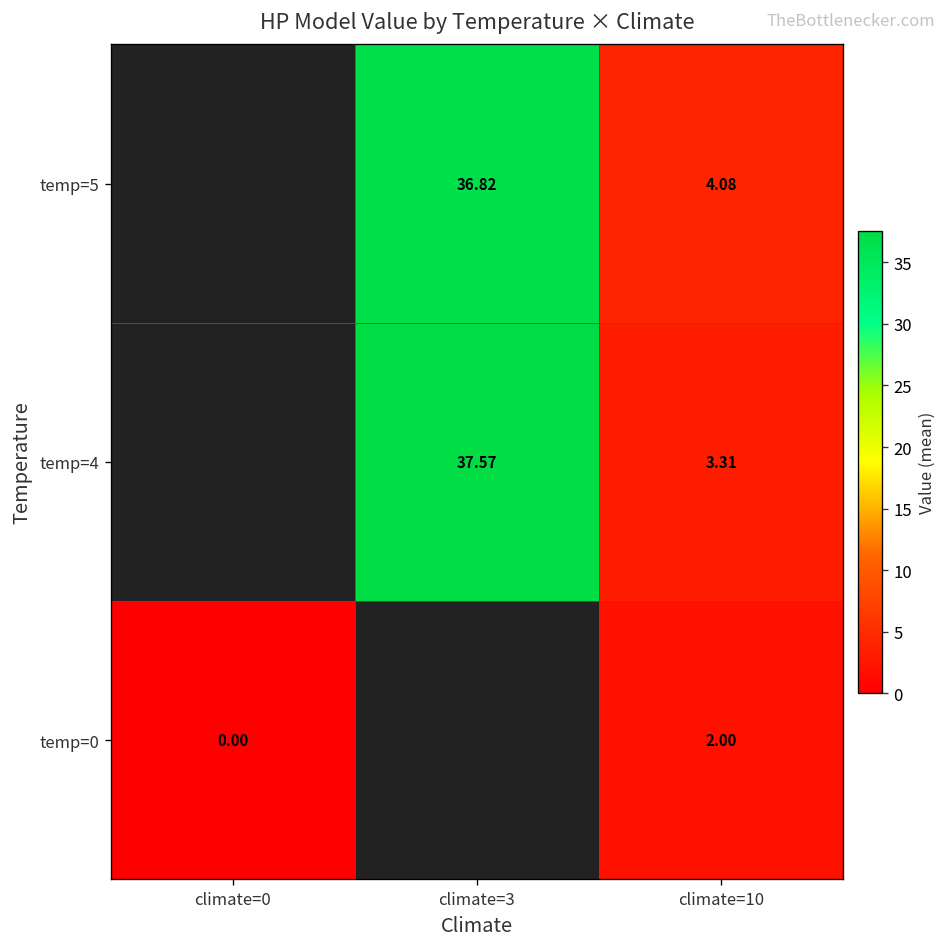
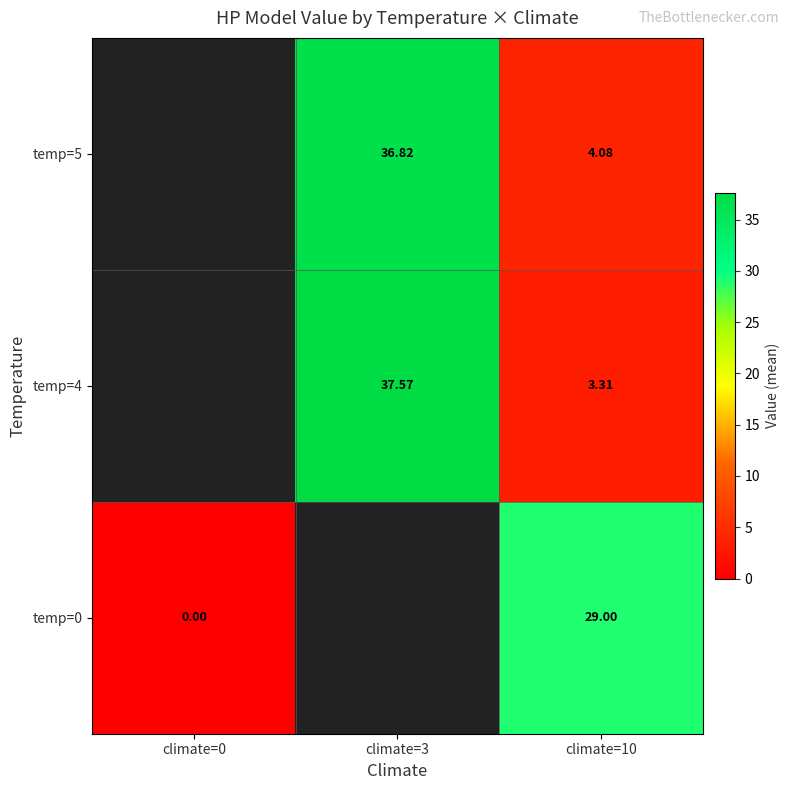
temp=0, climate=10: 2.00 -> 29.00
